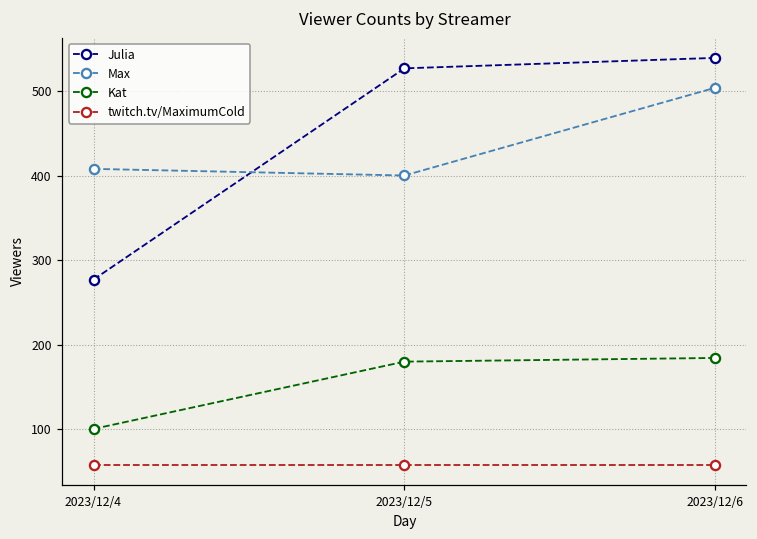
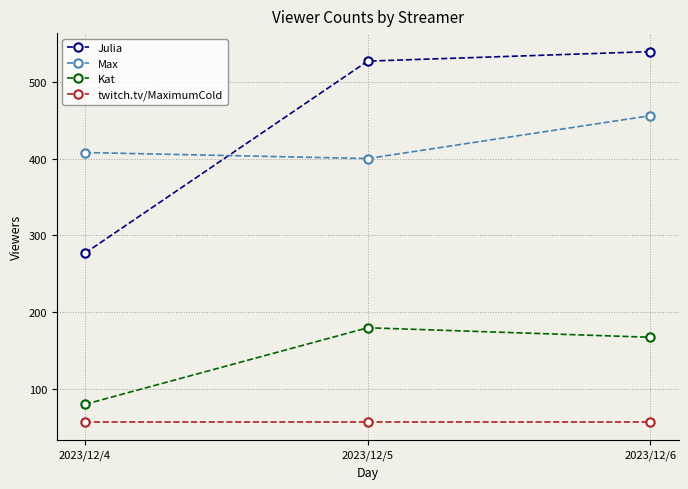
Kat, 2023/12/4: 100 -> 80
Max, 2023/12/6: 500 -> 460
Kat, 2023/12/6: 180 -> 170
